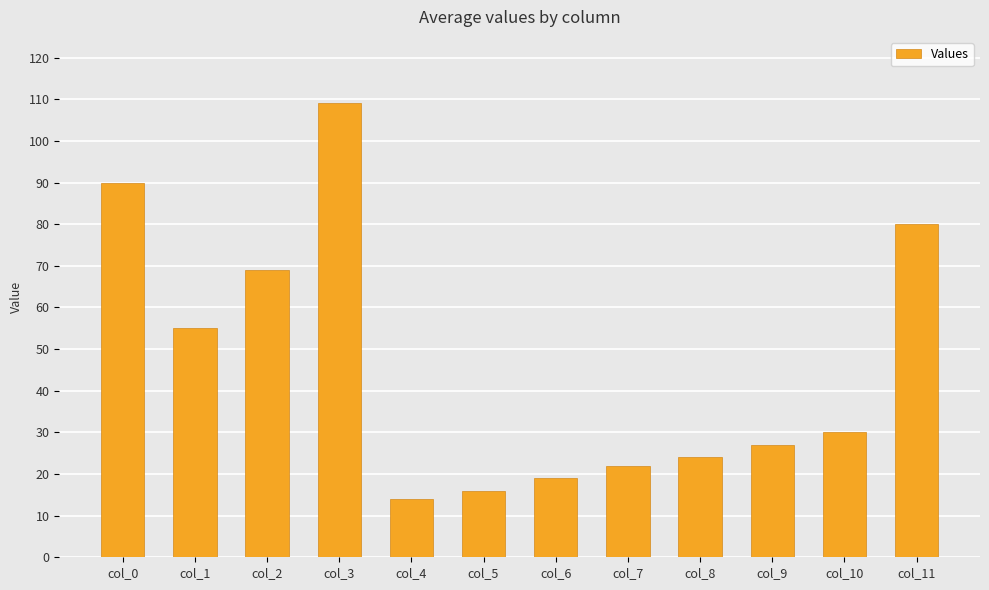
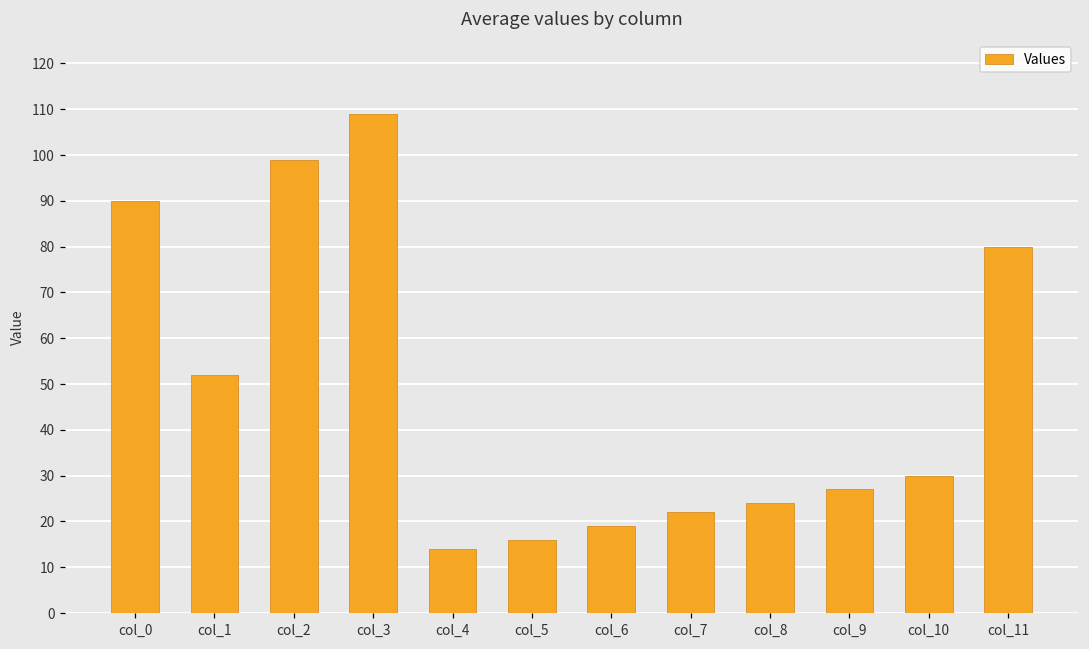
col_1: 55 -> 52
col_2: 69 -> 99
